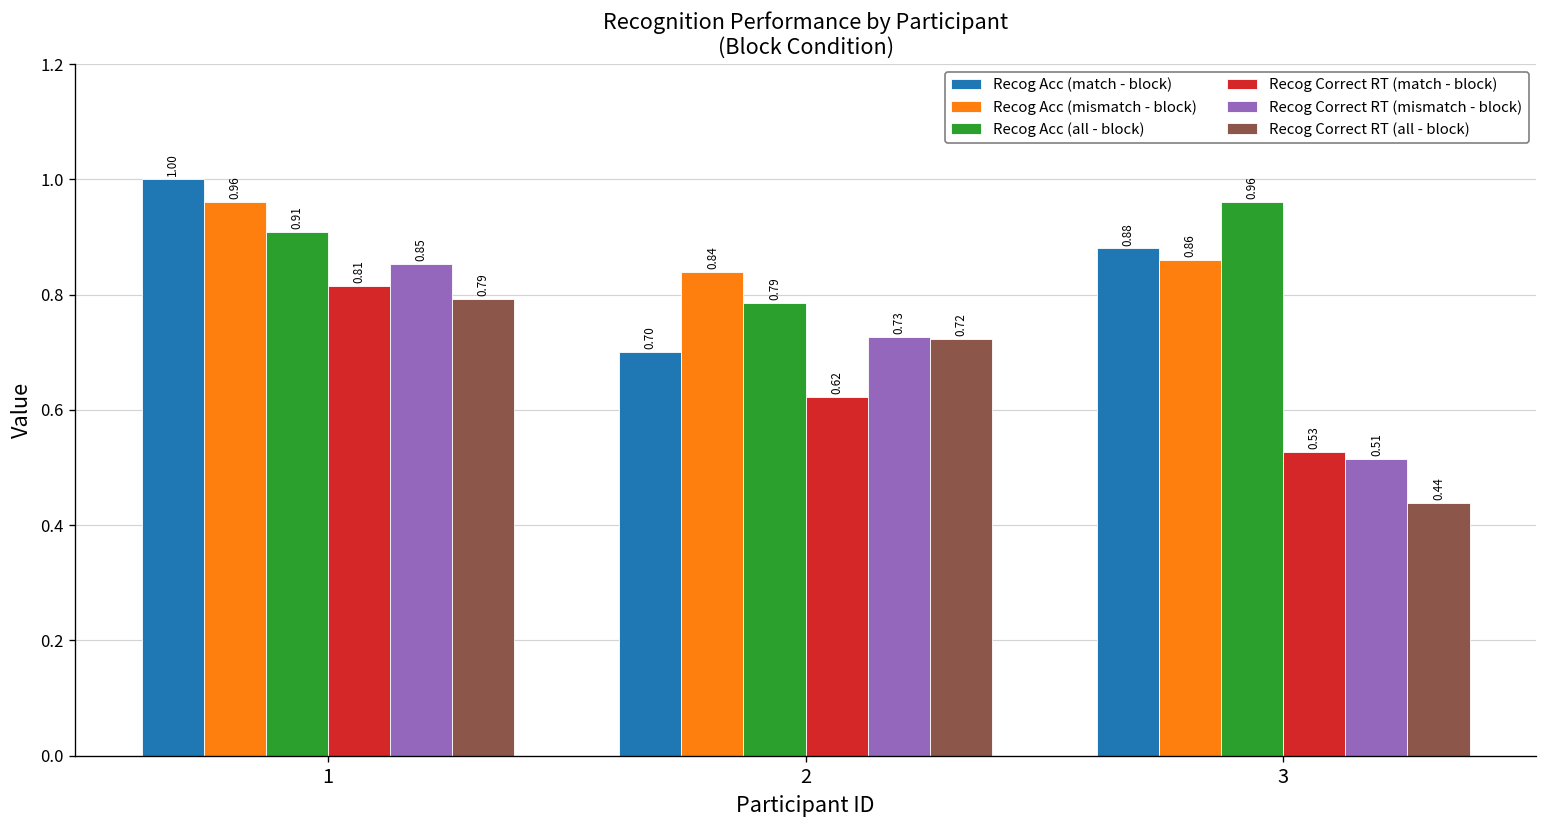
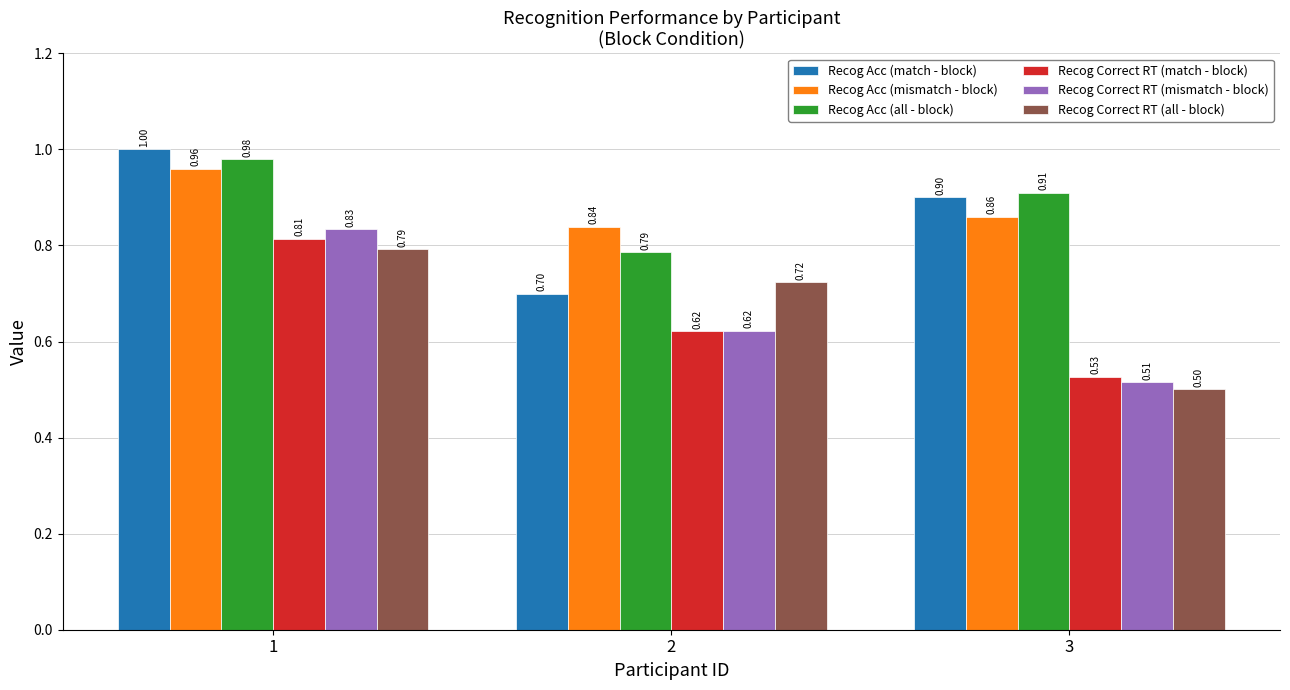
Recog Acc (all - block), 1: 0.91 -> 0.98
Recog Correct RT (mismatch - block), 1: 0.85 -> 0.83
Recog Correct RT (mismatch - block), 2: 0.73 -> 0.62
Recog Acc (match - block), 3: 0.88 -> 0.90
Recog Acc (all - block), 3: 0.96 -> 0.91
Recog Correct RT (all - block), 3: 0.44 -> 0.50
